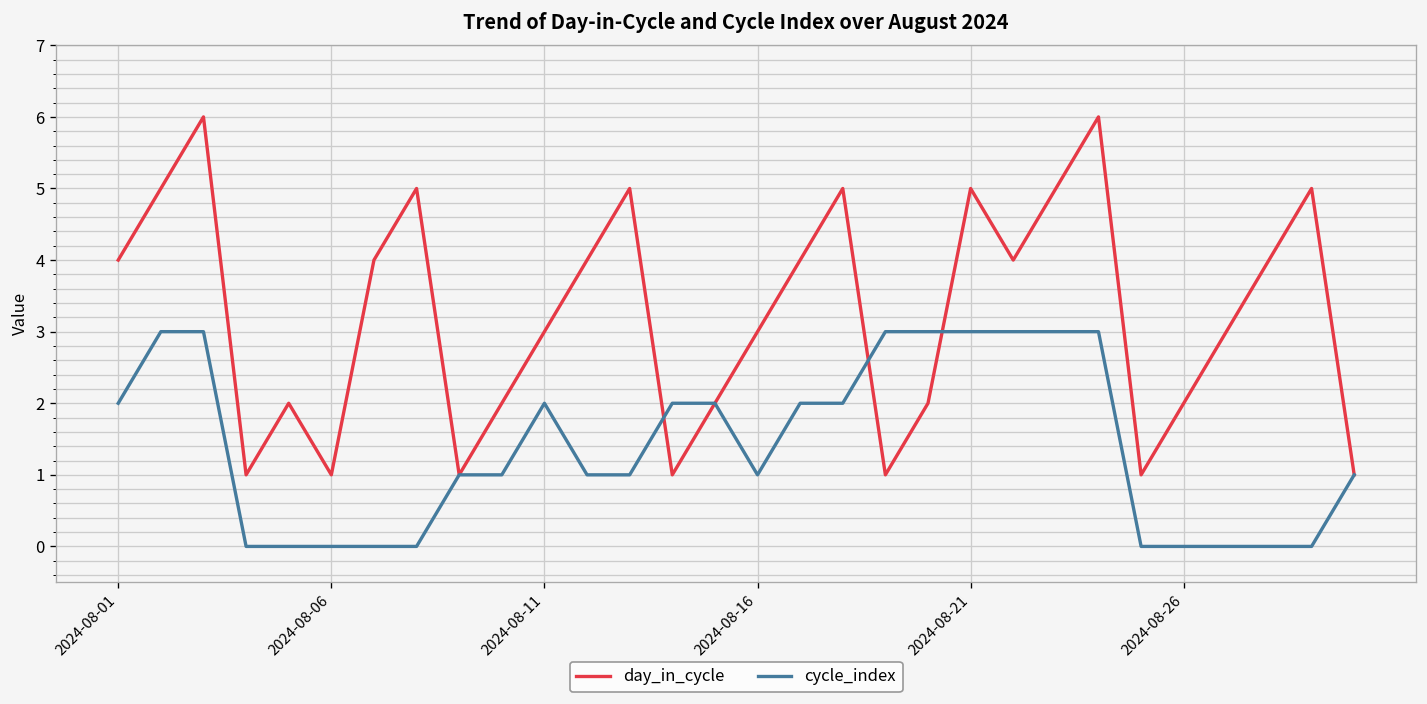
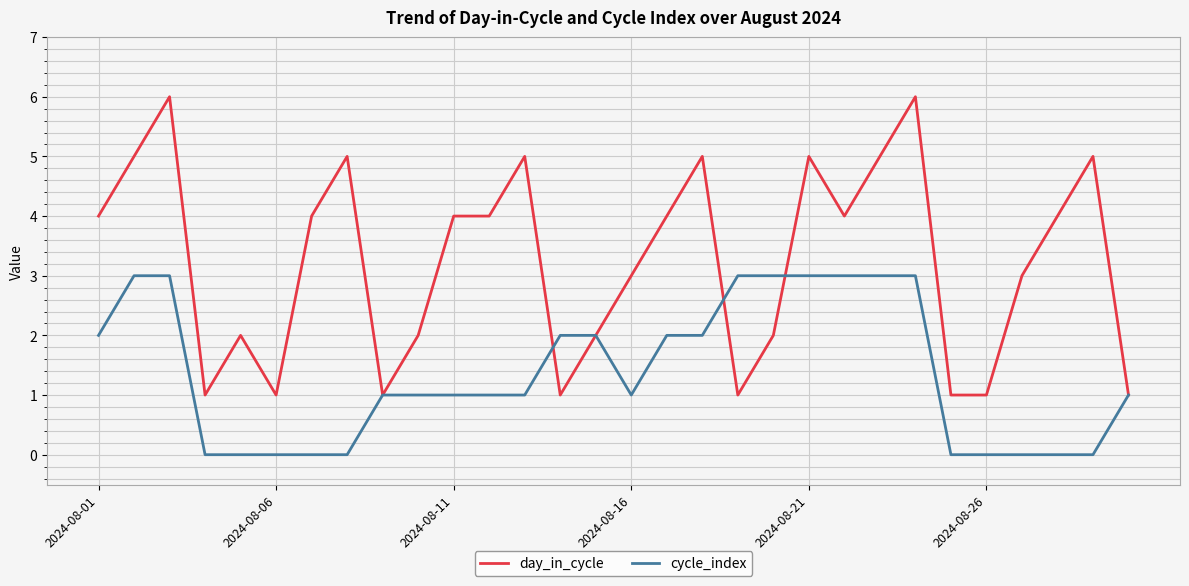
day_in_cycle, 2024-08-11: 3 -> 4
cycle_index, 2024-08-11: 2 -> 1
day_in_cycle, 2024-08-26: 2 -> 1
